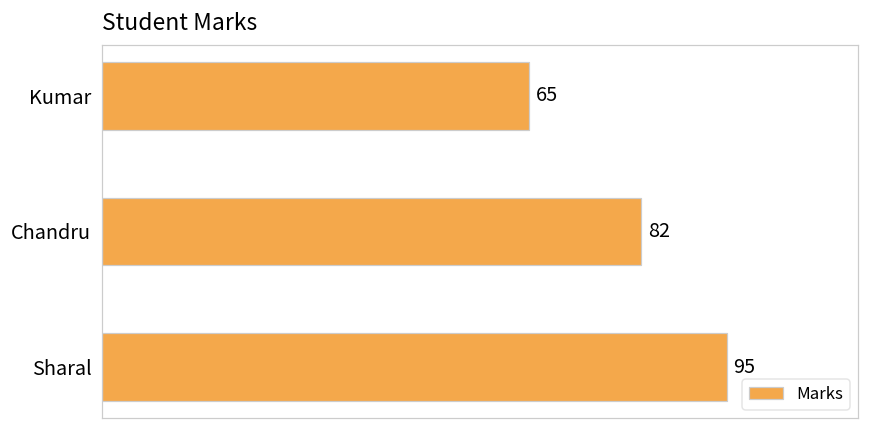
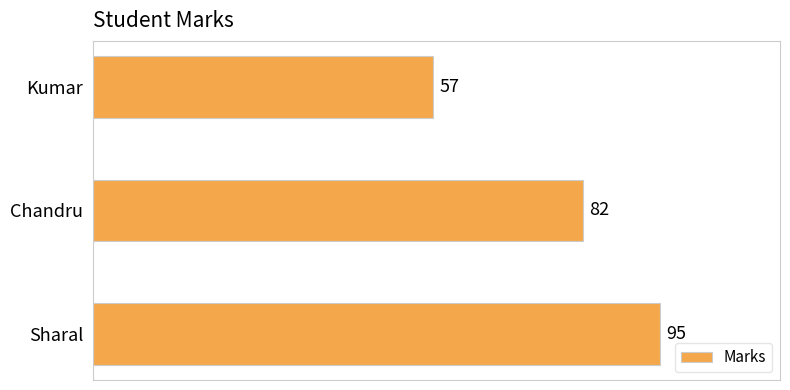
Kumar: 65 -> 57
